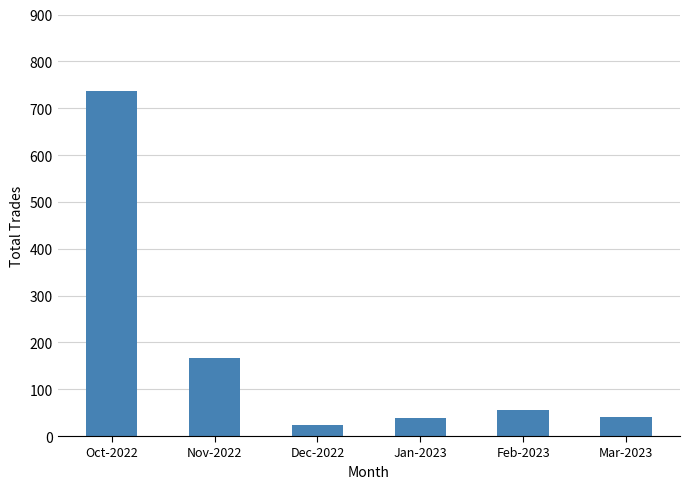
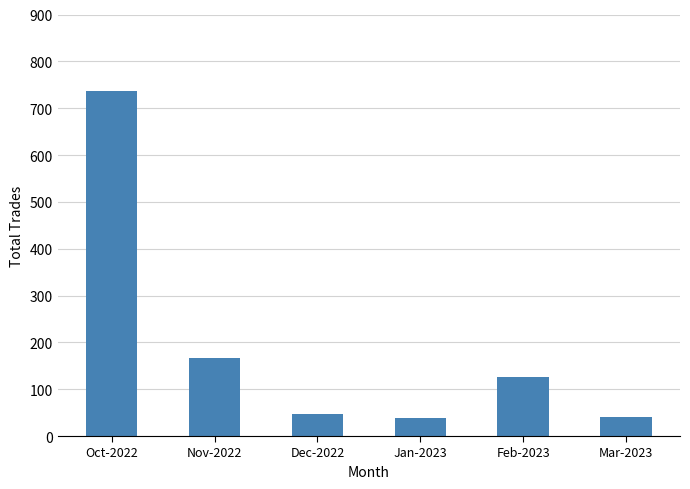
Dec-2022: 20 -> 50
Feb-2023: 60 -> 130
